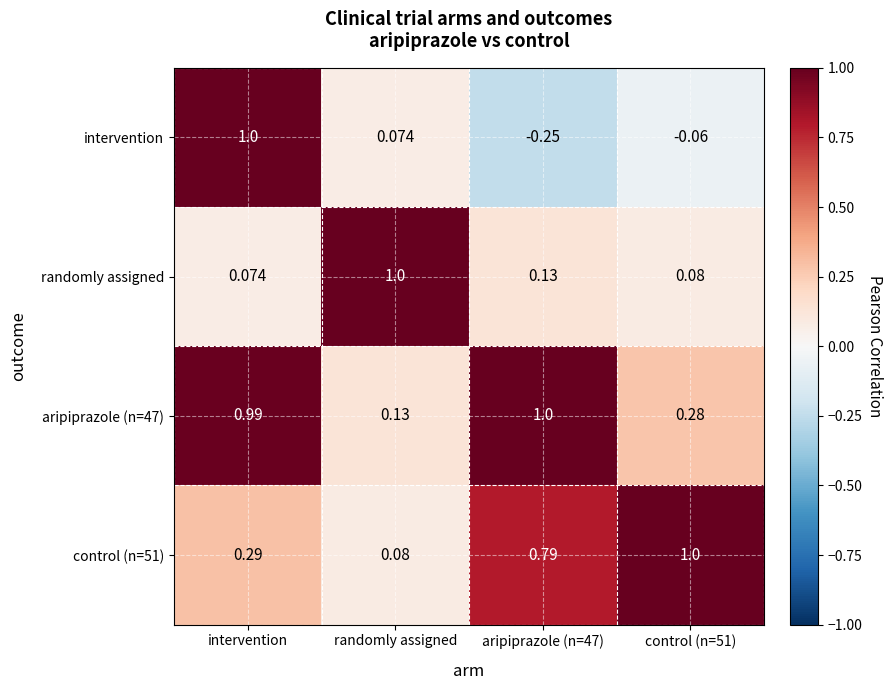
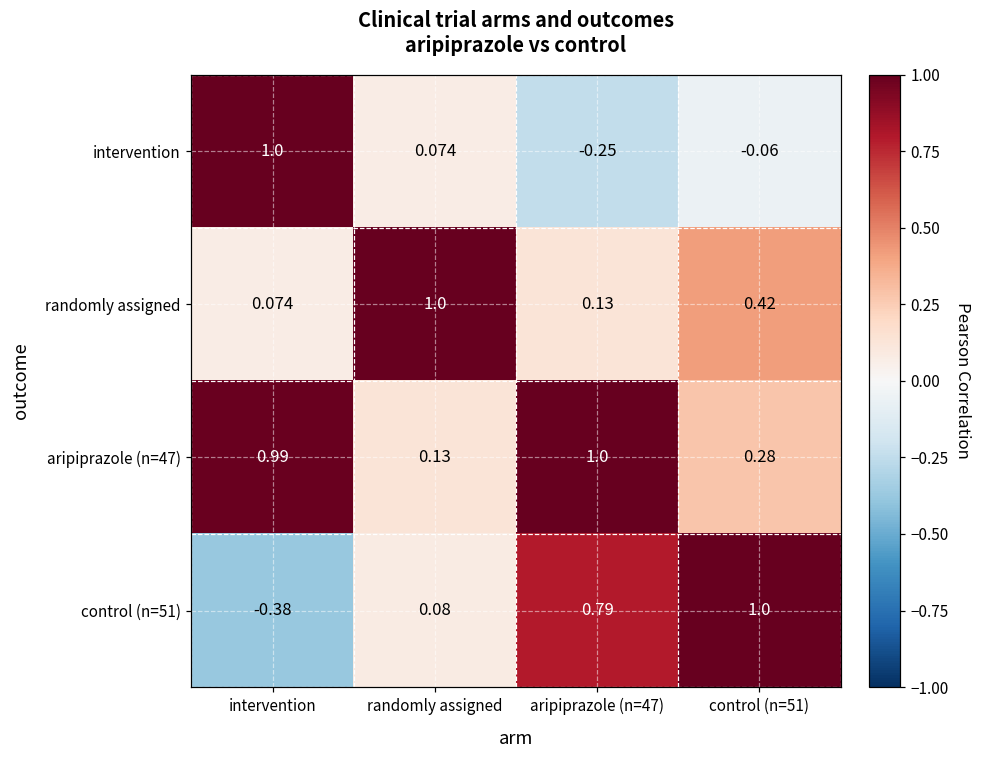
randomly assigned, control (n=51): 0.08 -> 0.42
control (n=51), intervention: 0.29 -> -0.38
